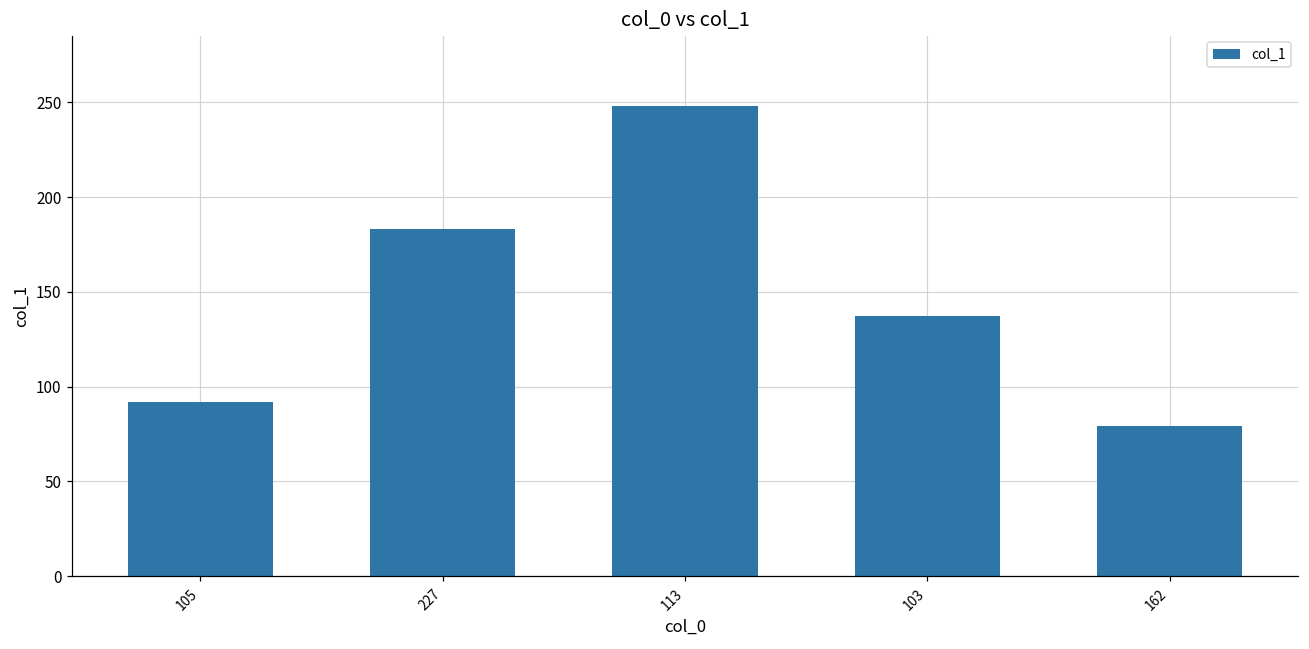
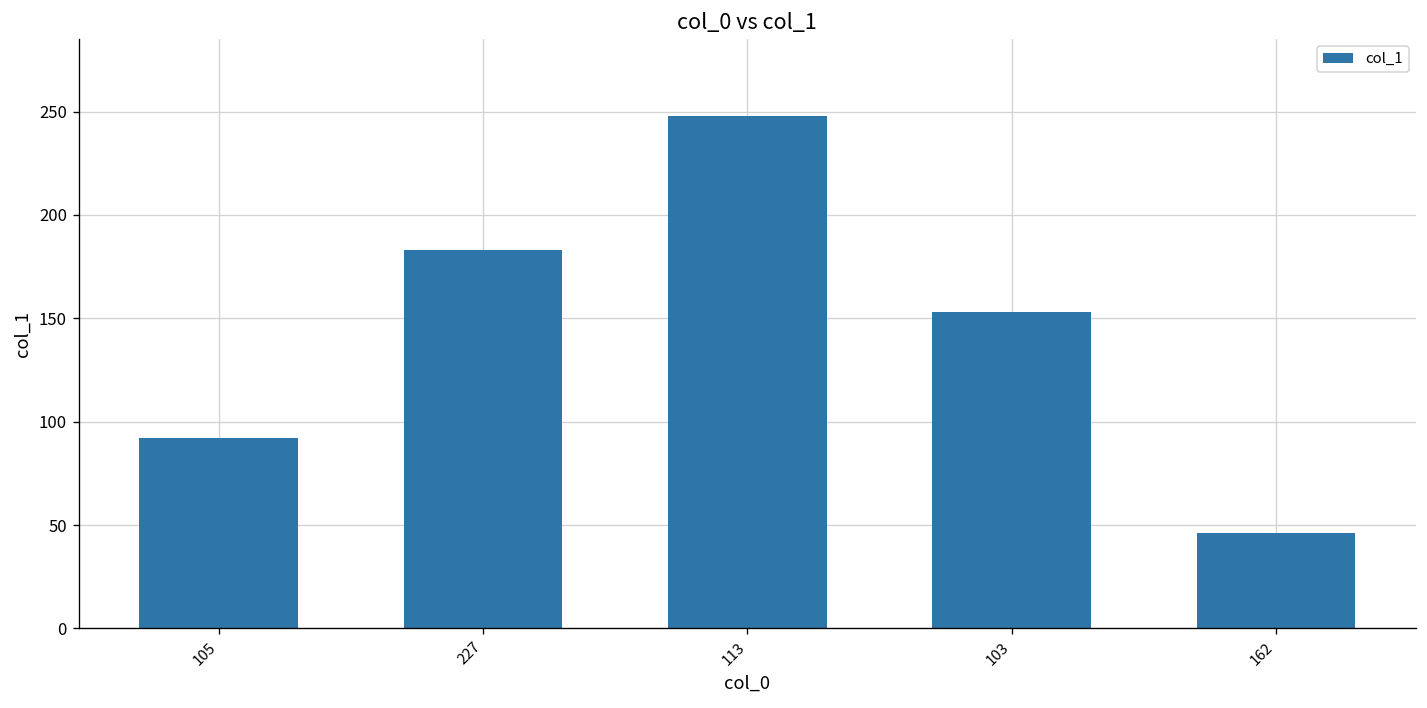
103: 137 -> 153
162: 79 -> 46
